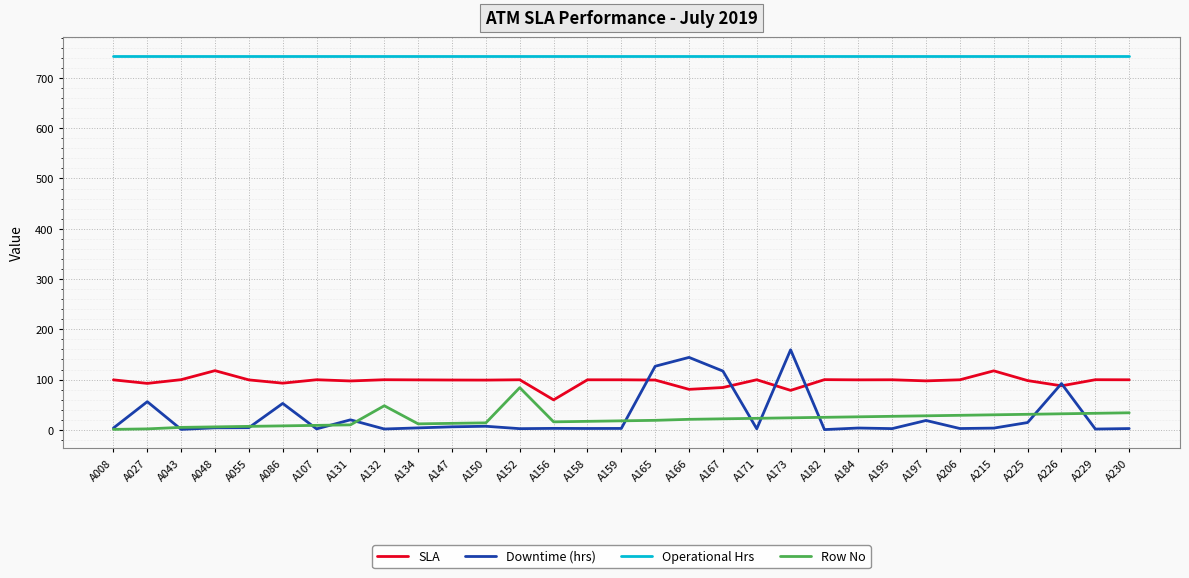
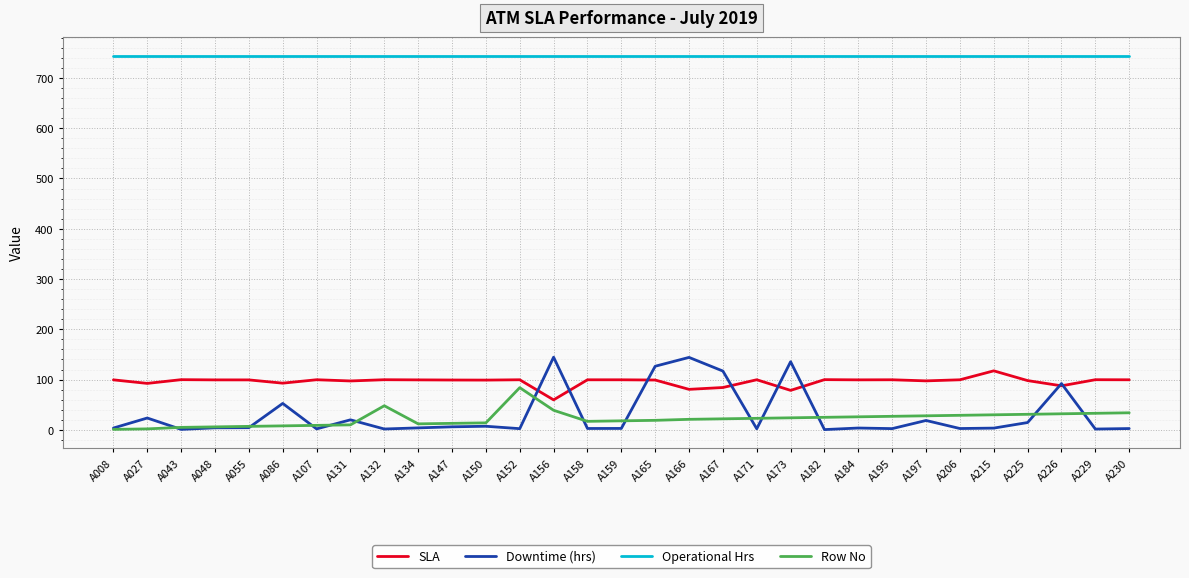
Downtime (hrs), A027: 60 -> 20
SLA, A048: 120 -> 100
Downtime (hrs), A156: 0 -> 140
Row No, A156: 20 -> 40
Downtime (hrs), A173: 160 -> 140
